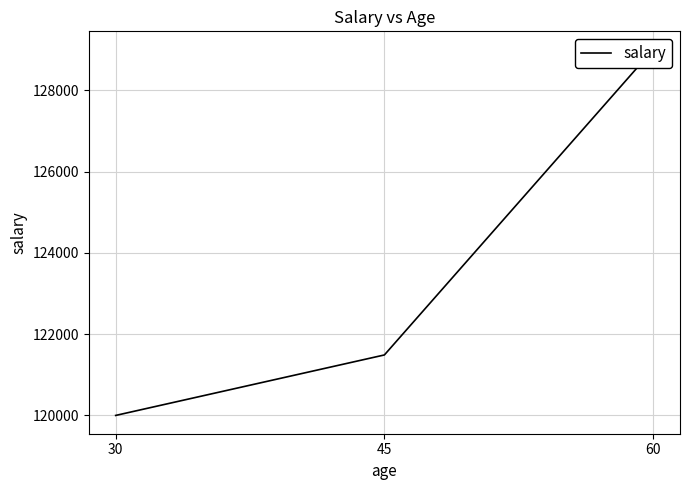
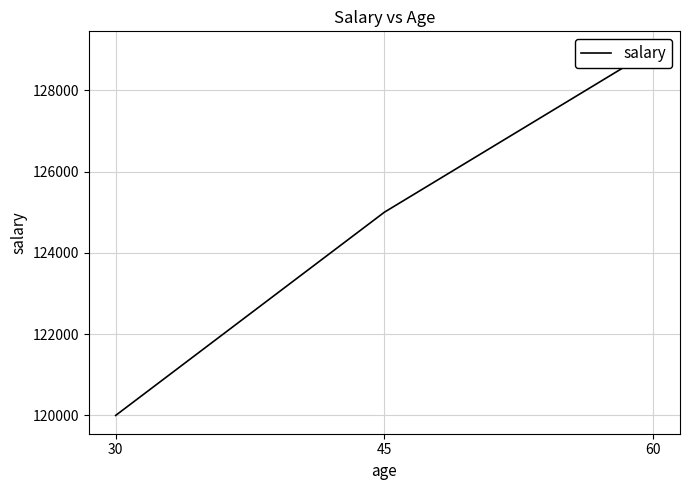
45: 121500 -> 125000
